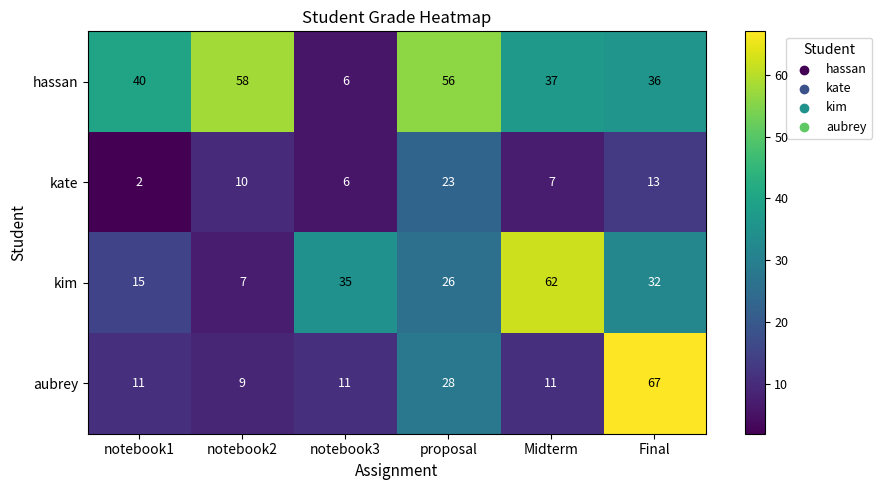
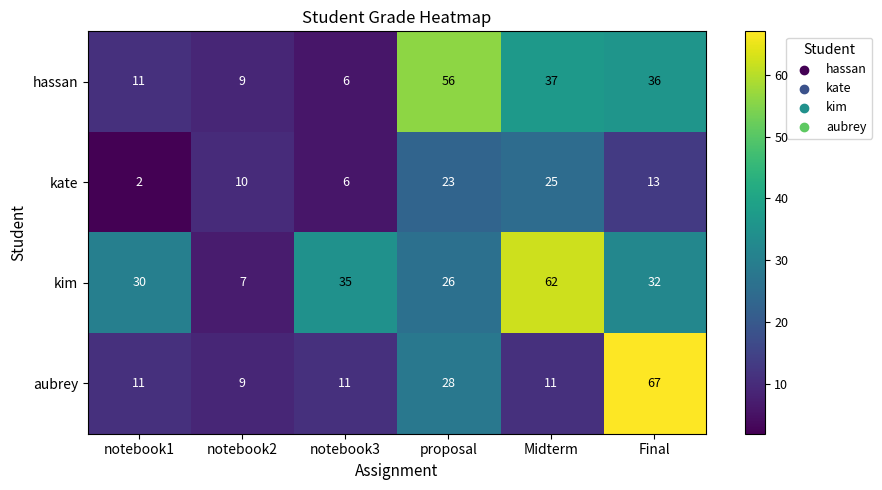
hassan, notebook1: 40 -> 11
hassan, notebook2: 58 -> 9
kate, Midterm: 7 -> 25
kim, notebook1: 15 -> 30
